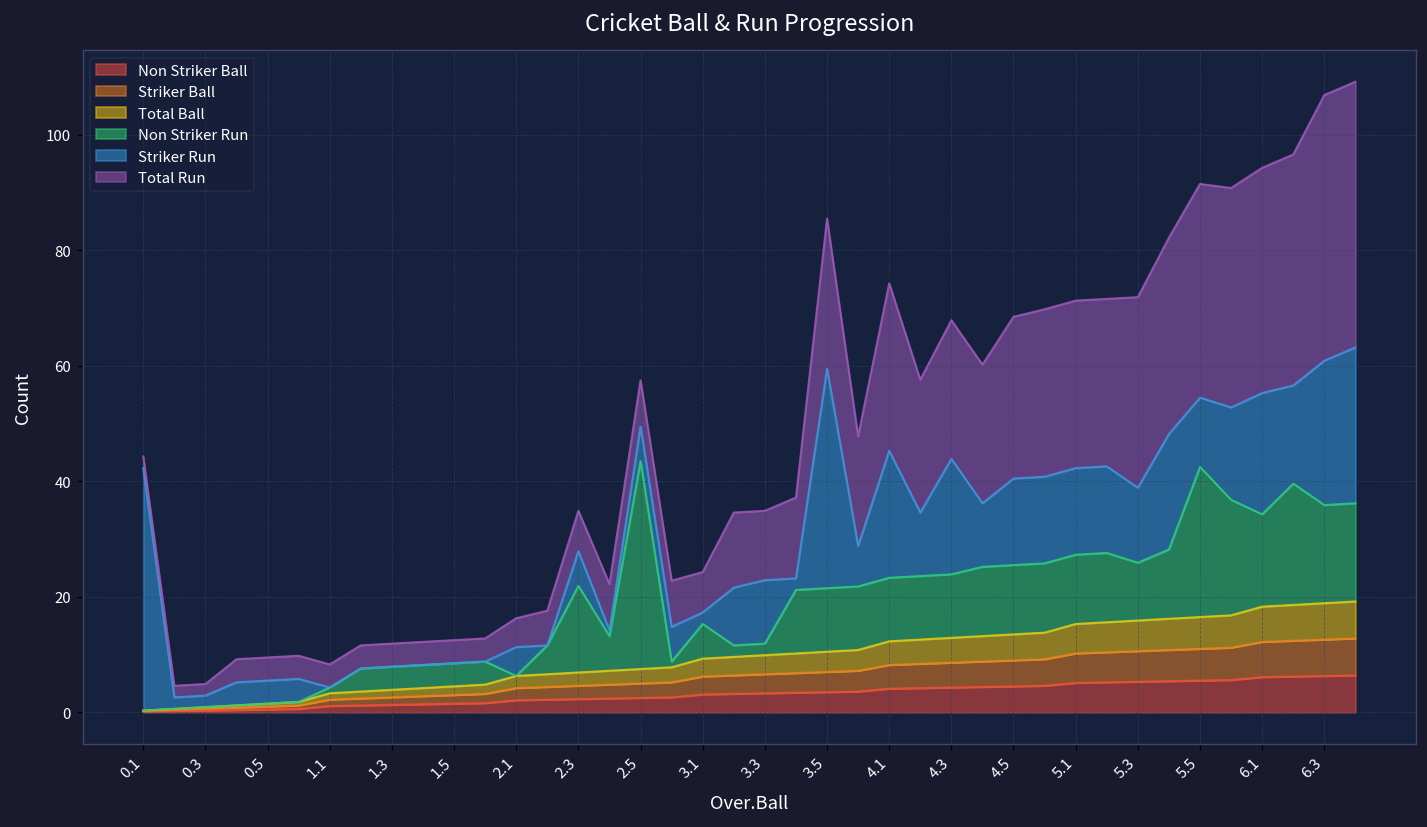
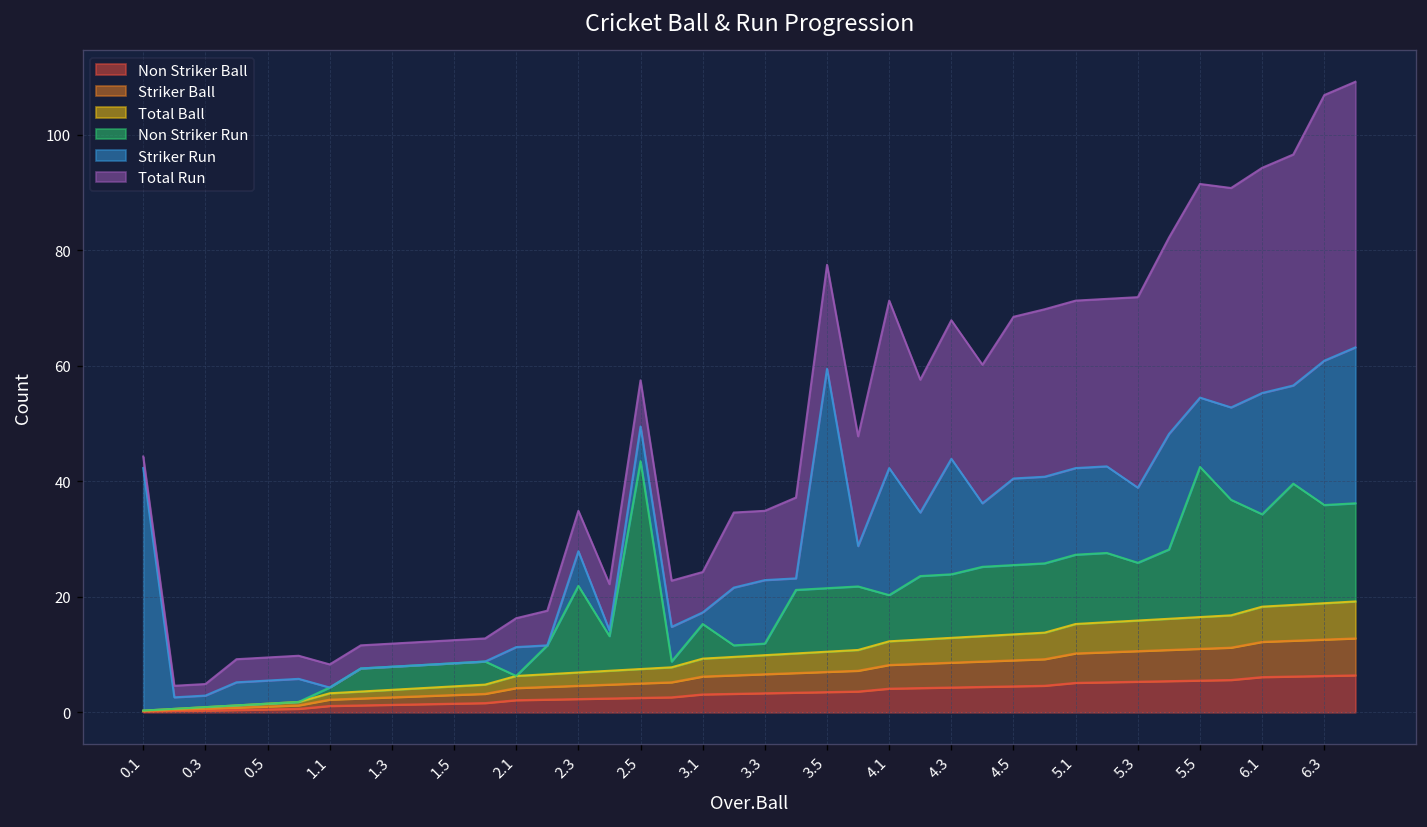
Total Run, 3.5: 26 -> 18
Non Striker Run, 4.1: 11 -> 8
